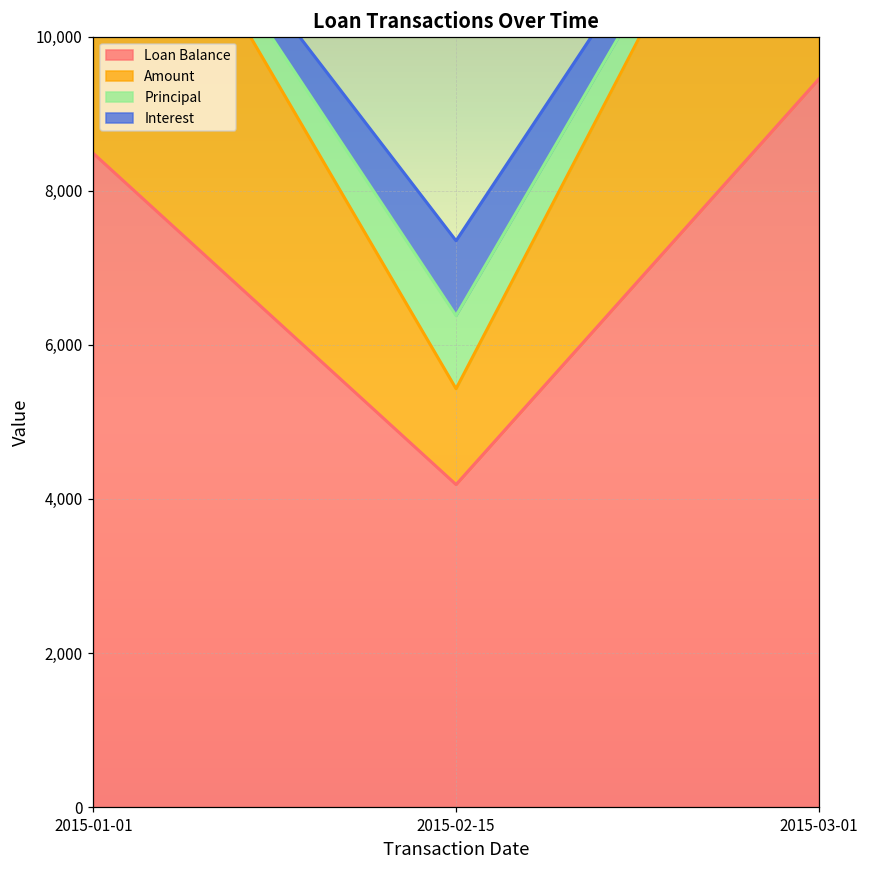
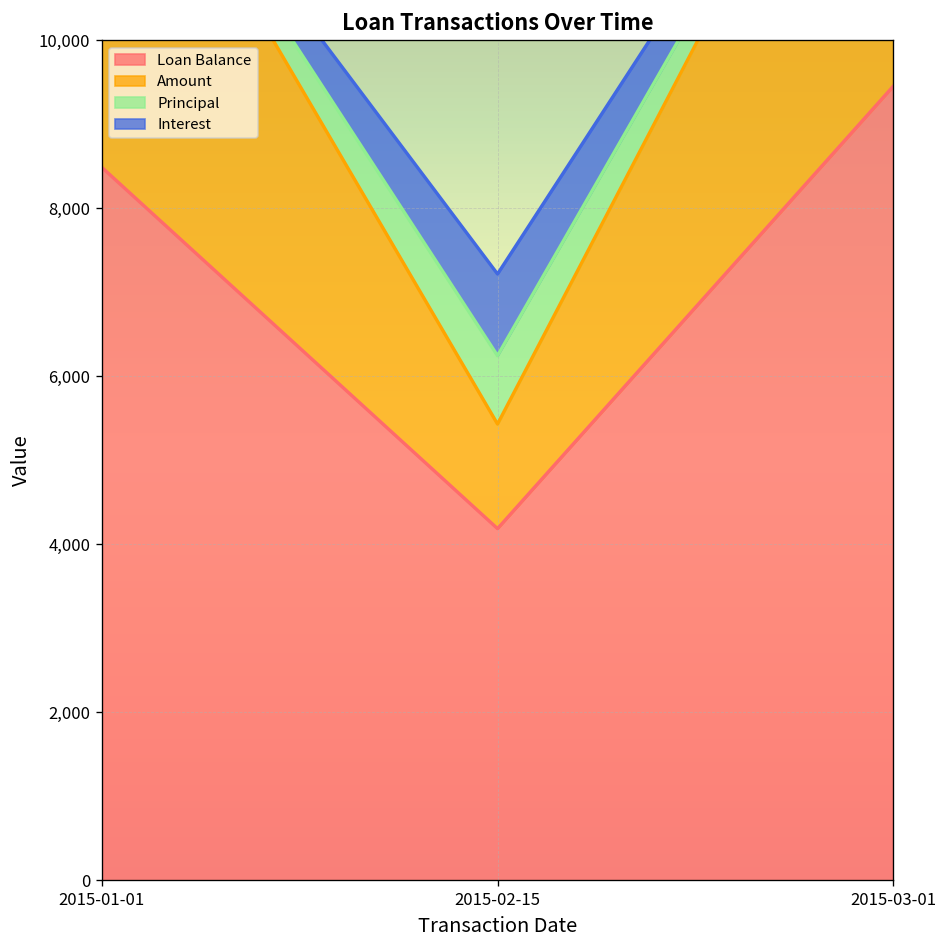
Principal, 2015-02-15: 900 -> 800
